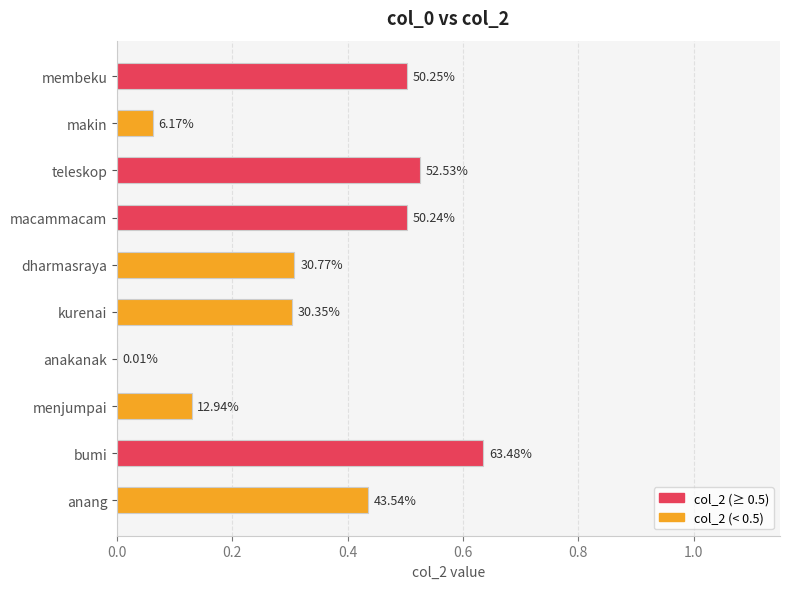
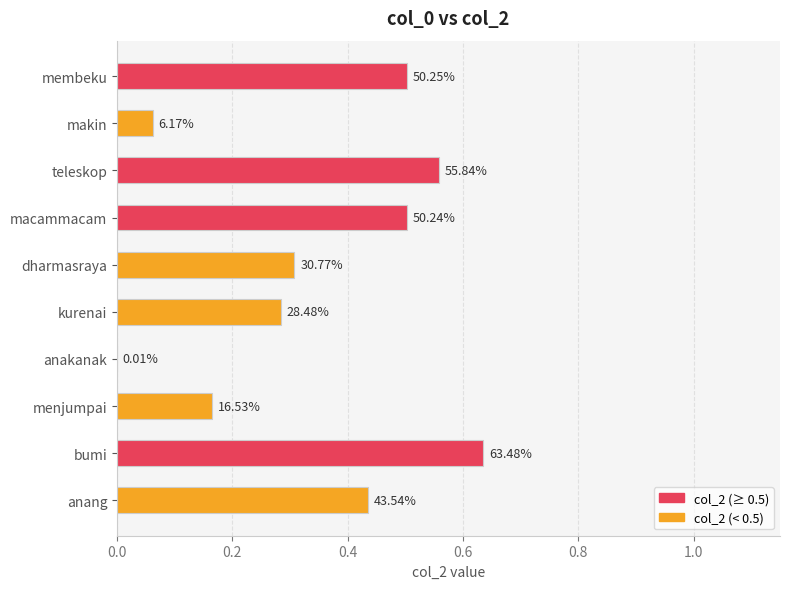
teleskop: 52.53% -> 55.84%
kurenai: 30.35% -> 28.48%
menjumpai: 12.94% -> 16.53%
